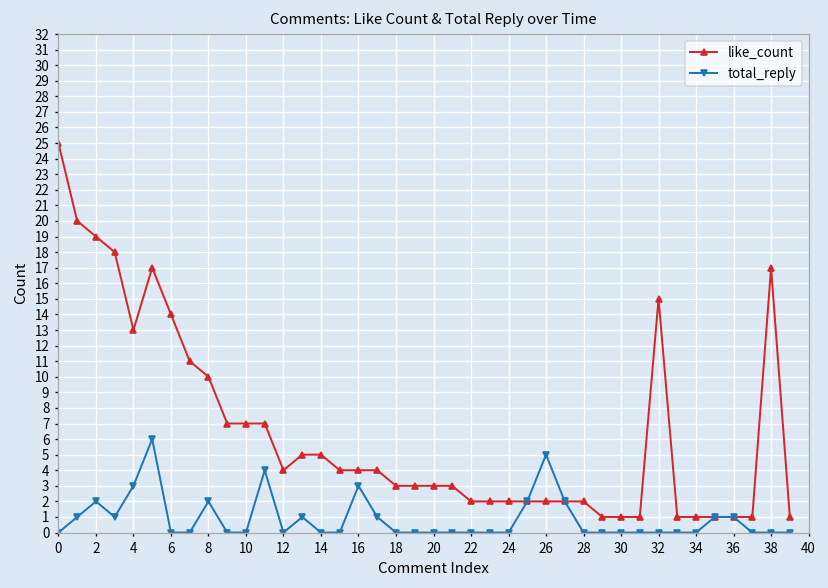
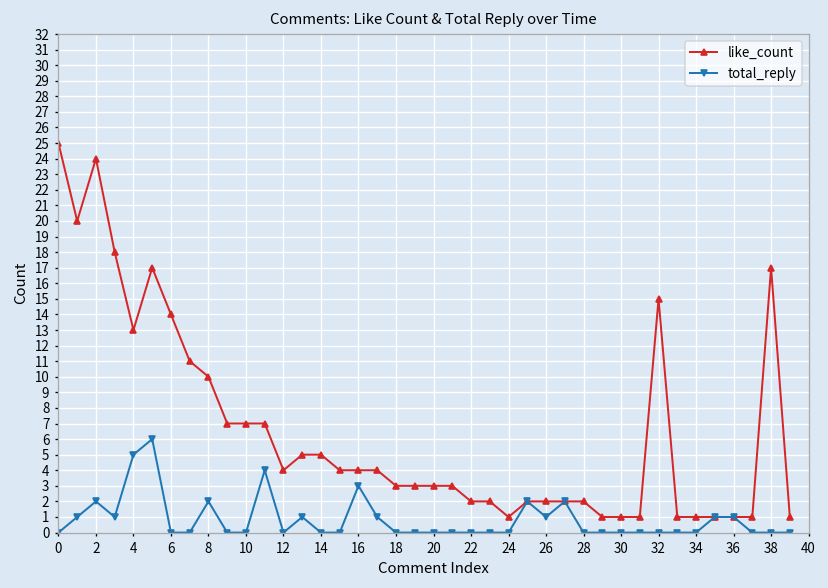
like_count, 2: 19 -> 24
total_reply, 4: 3 -> 5
like_count, 24: 2 -> 1
total_reply, 26: 5 -> 1
